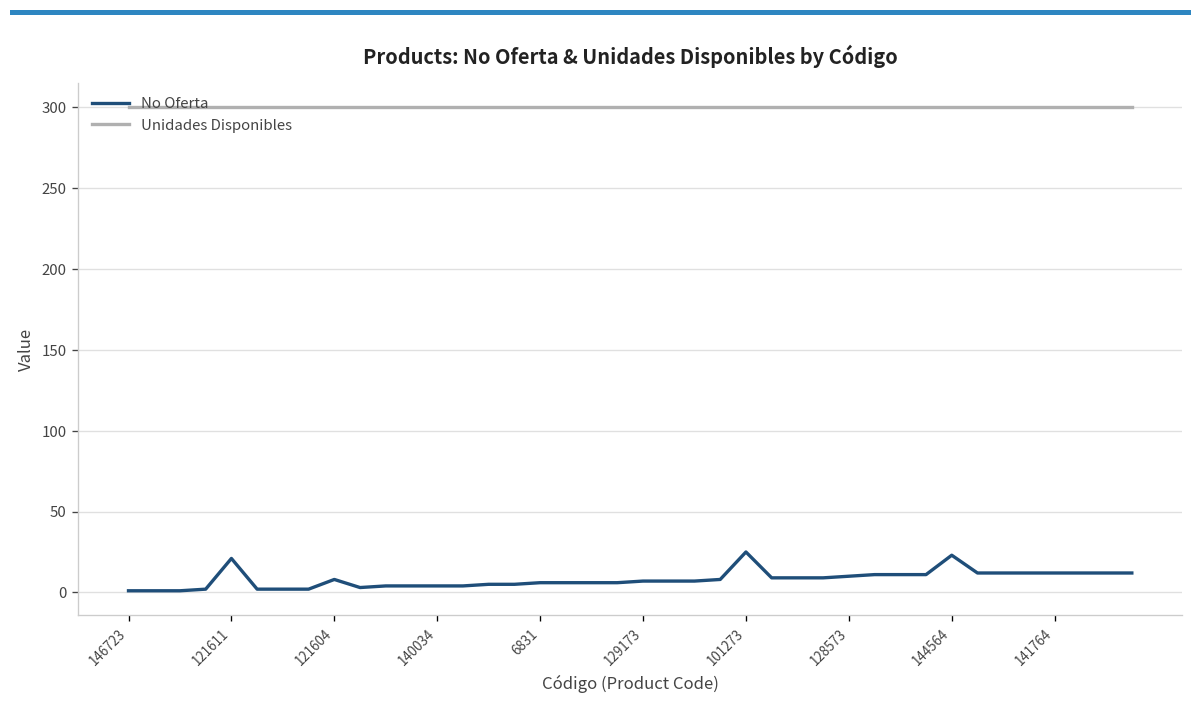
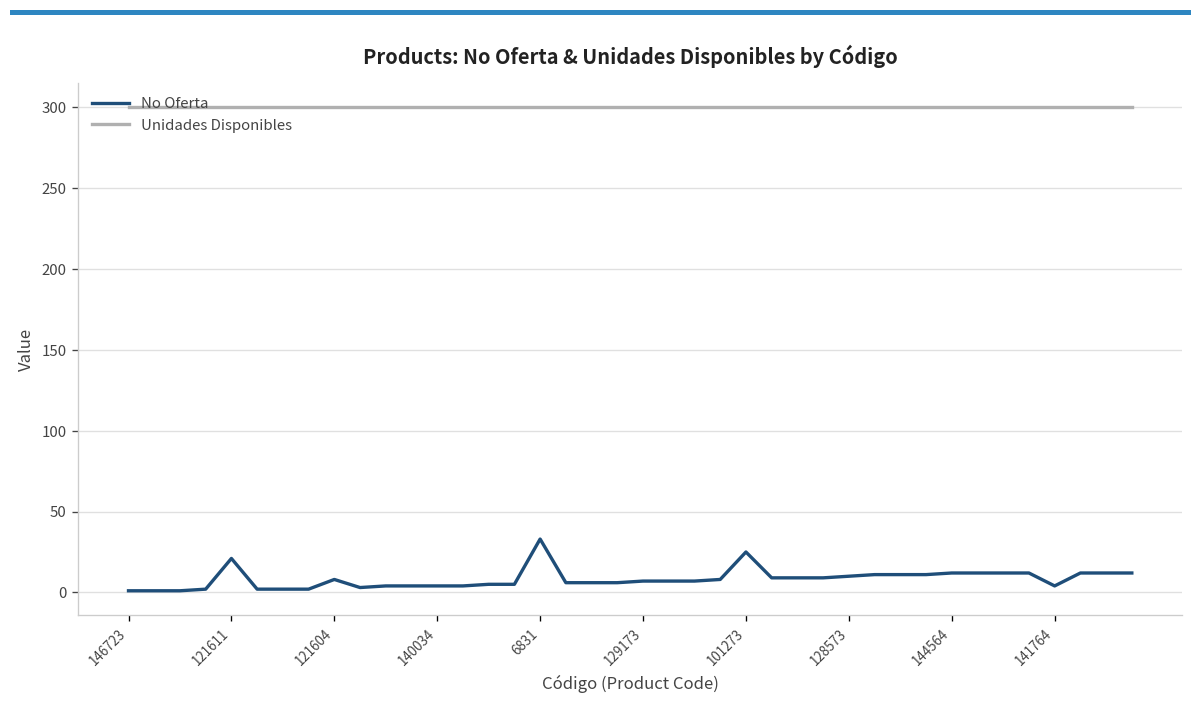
No Oferta, 6831: 6 -> 33
No Oferta, 144564: 23 -> 12
No Oferta, 141764: 12 -> 4
